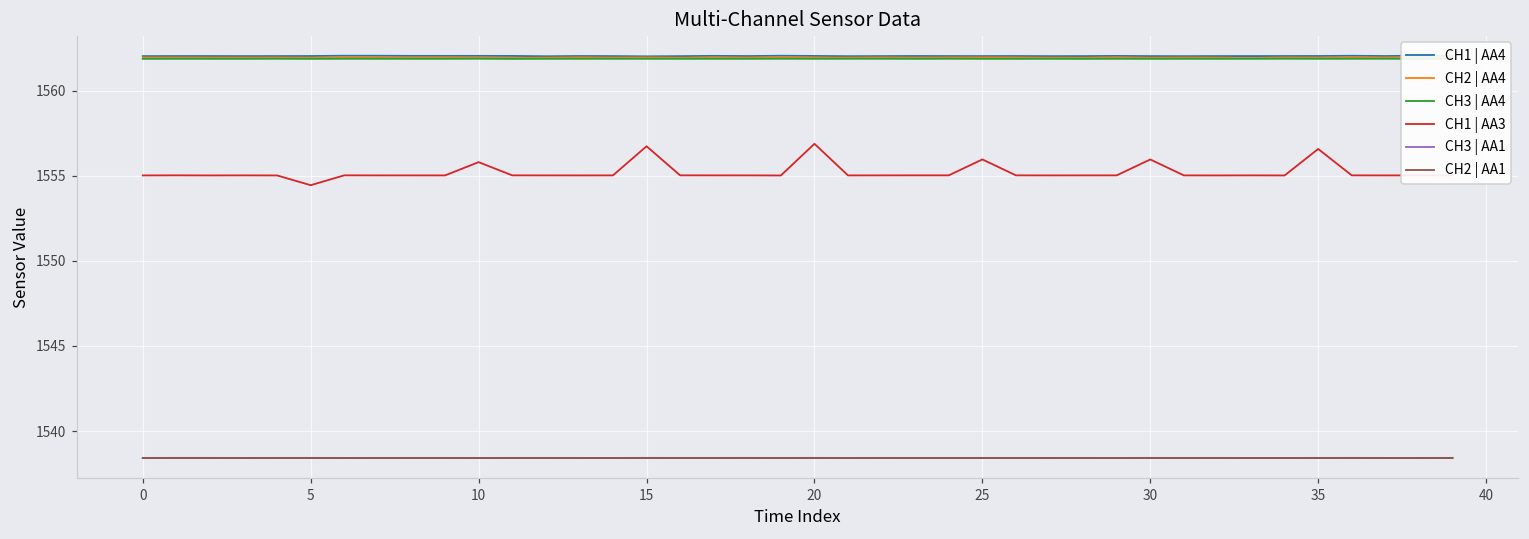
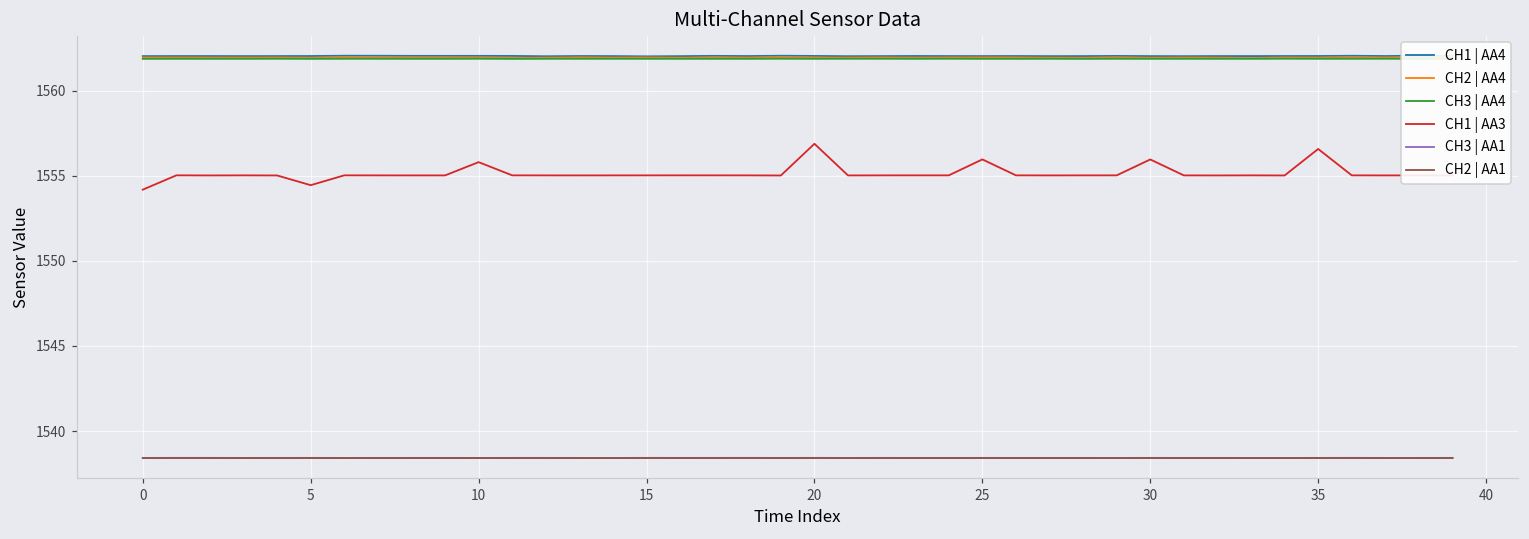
CH1 | AA3, 0: 1555.0 -> 1554.2
CH1 | AA3, 15: 1556.7 -> 1555.0
